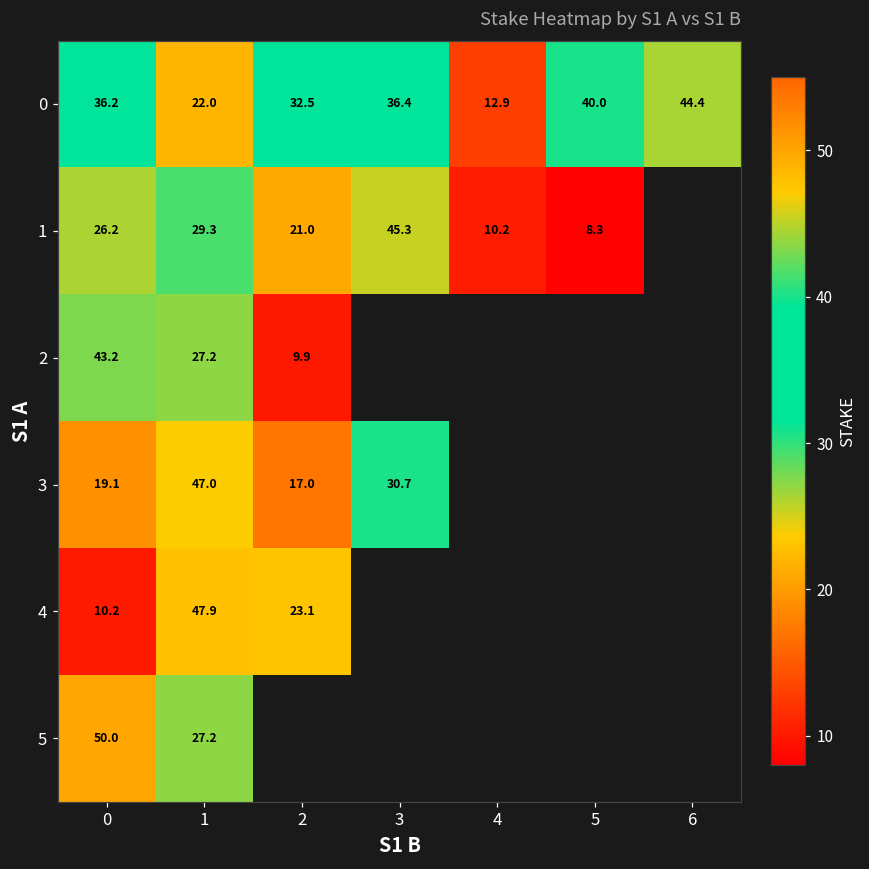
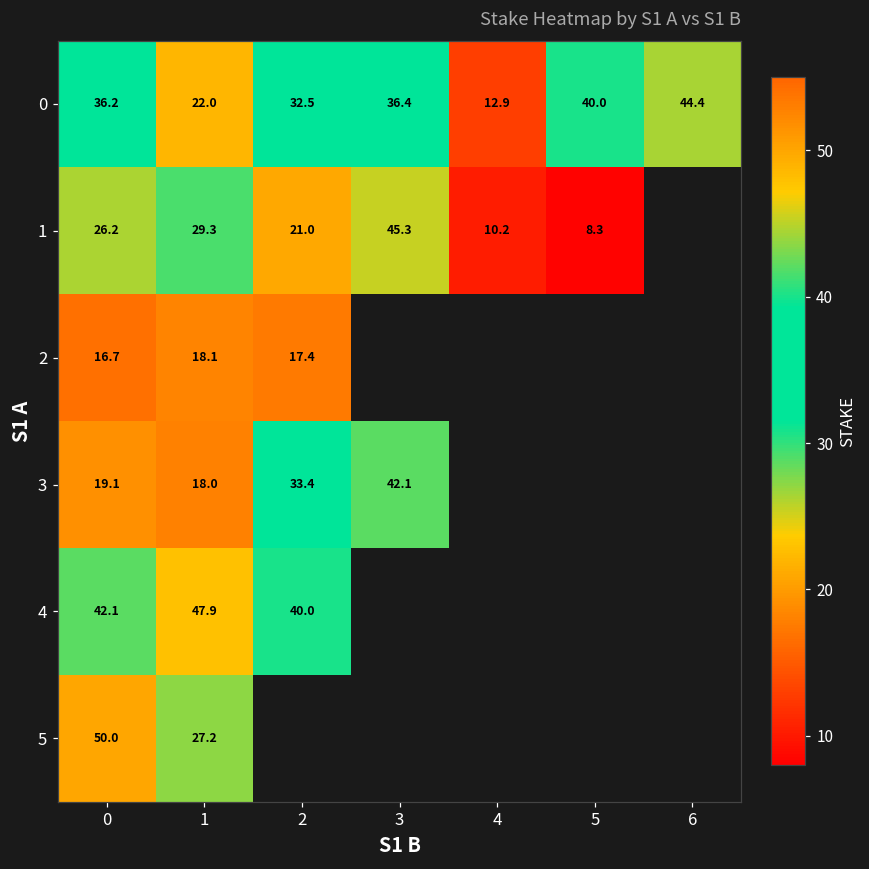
2, 0: 43.2 -> 16.7
2, 1: 27.2 -> 18.1
2, 2: 9.9 -> 17.4
3, 1: 47.0 -> 18.0
3, 2: 17.0 -> 33.4
3, 3: 30.7 -> 42.1
4, 0: 10.2 -> 42.1
4, 2: 23.1 -> 40.0
